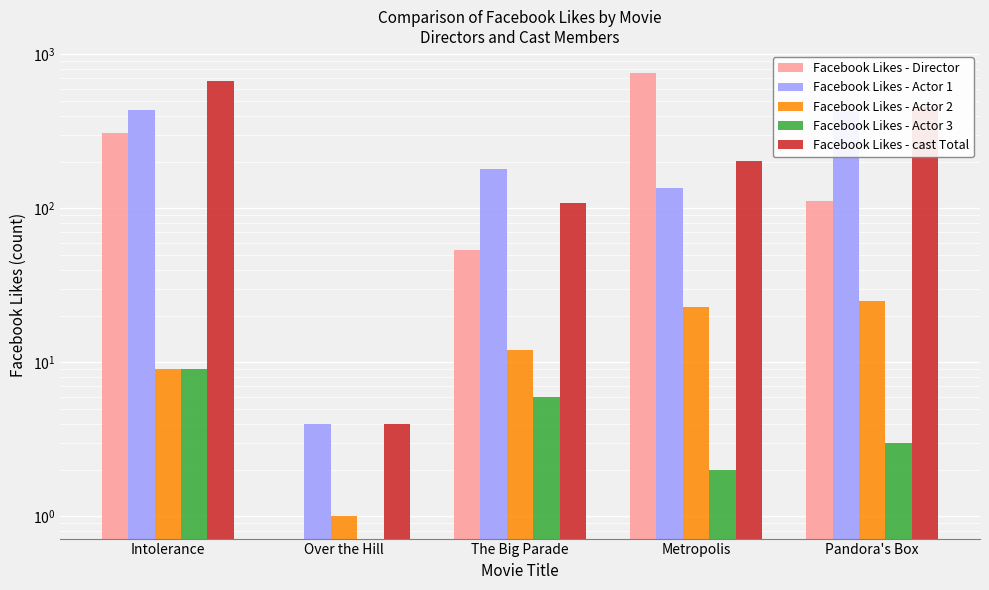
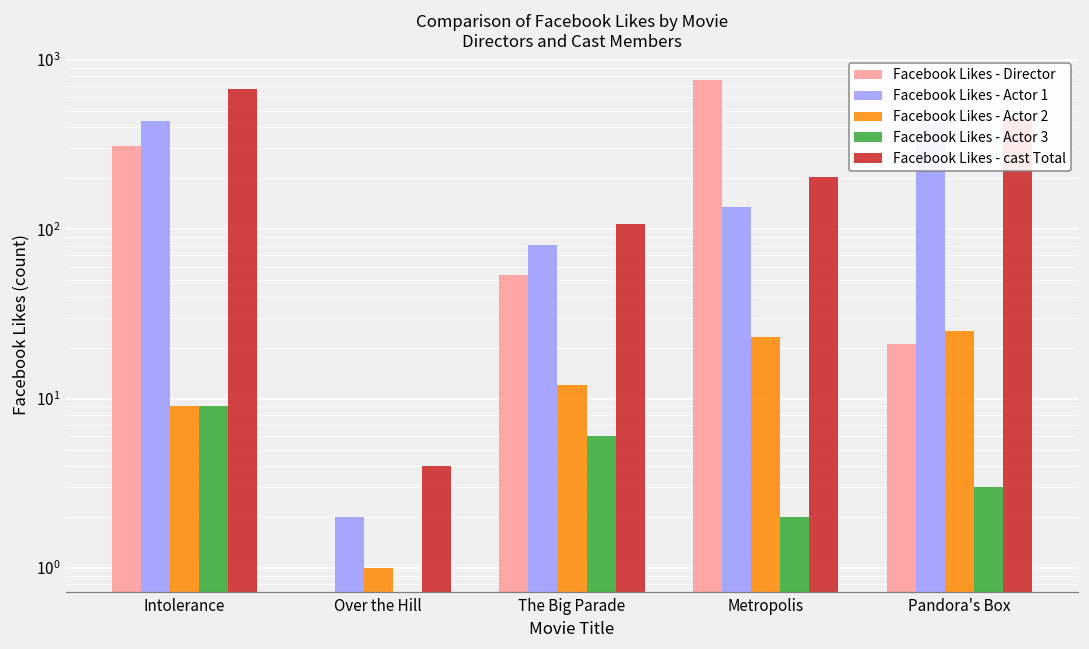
Facebook Likes - Actor 1, Over the Hill: 4 -> 2
Facebook Likes - Actor 1, The Big Parade: 180 -> 80
Facebook Likes - Director, Pandora's Box: 110 -> 21
